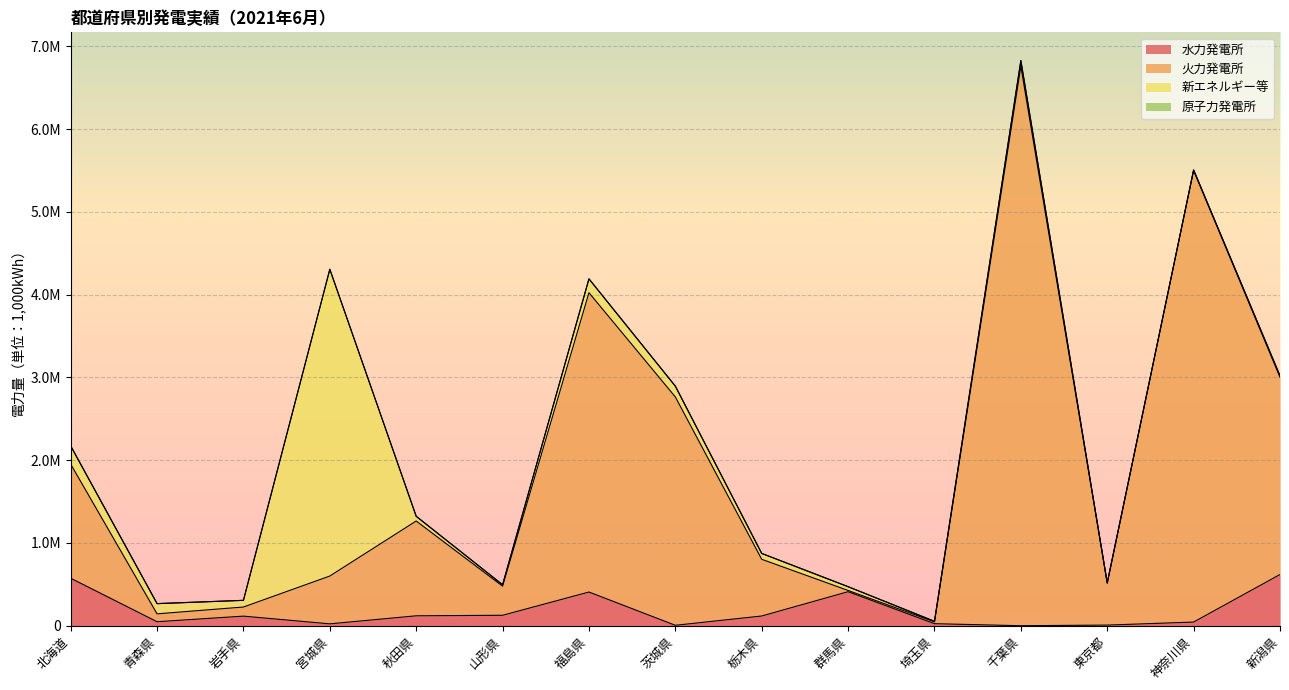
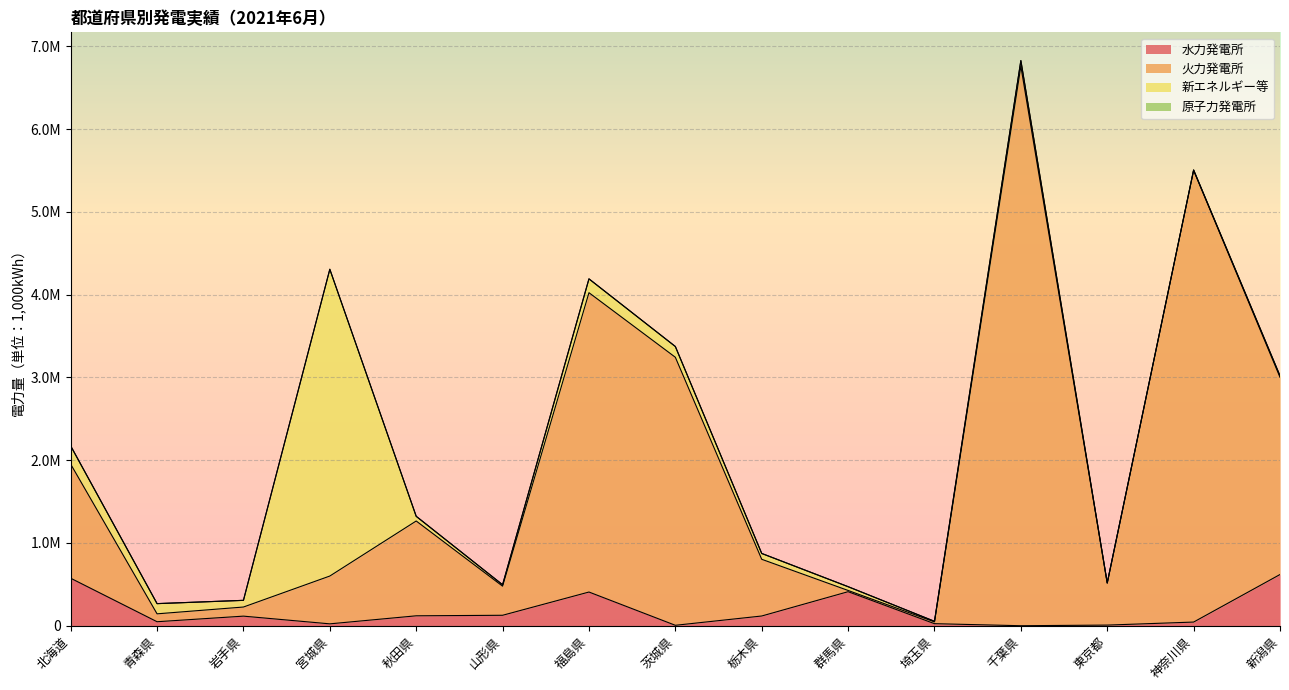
火力発電所, 茨城県: 2800000 -> 3200000
